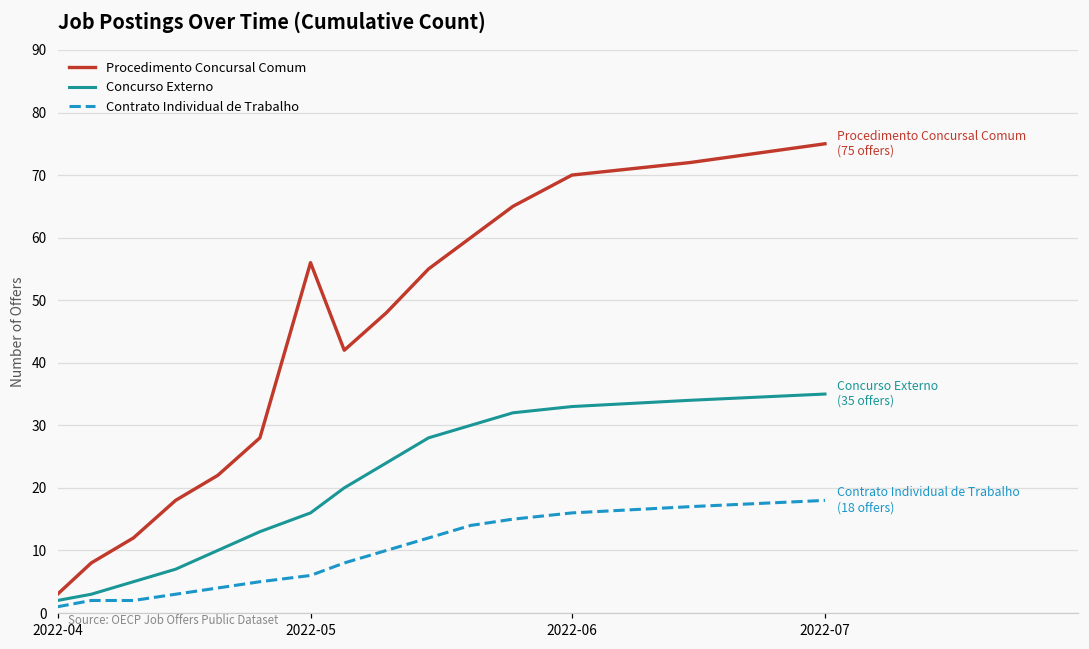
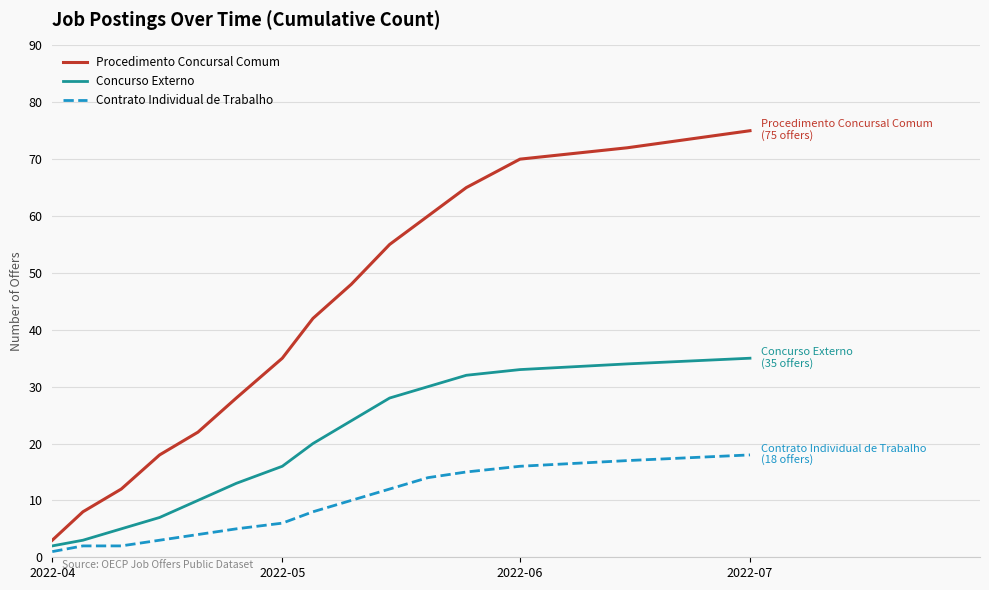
Procedimento Concursal Comum, 2022-05: 56 -> 35
